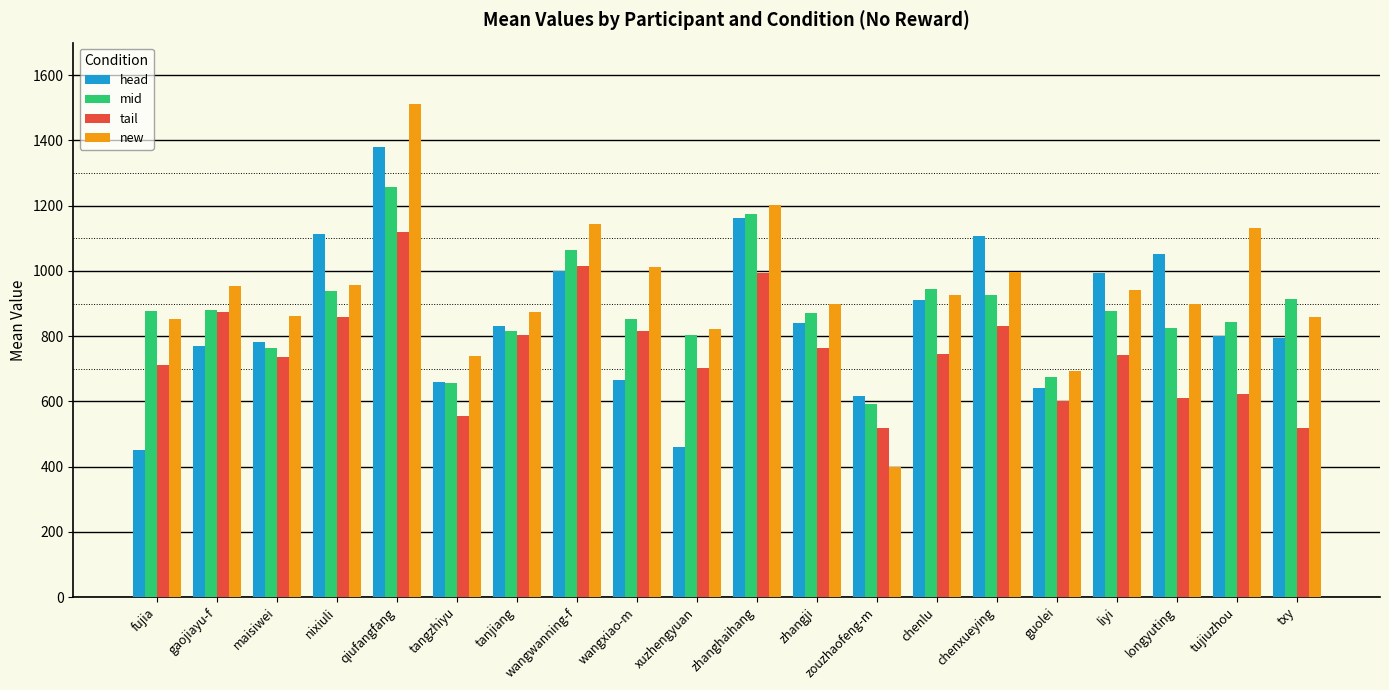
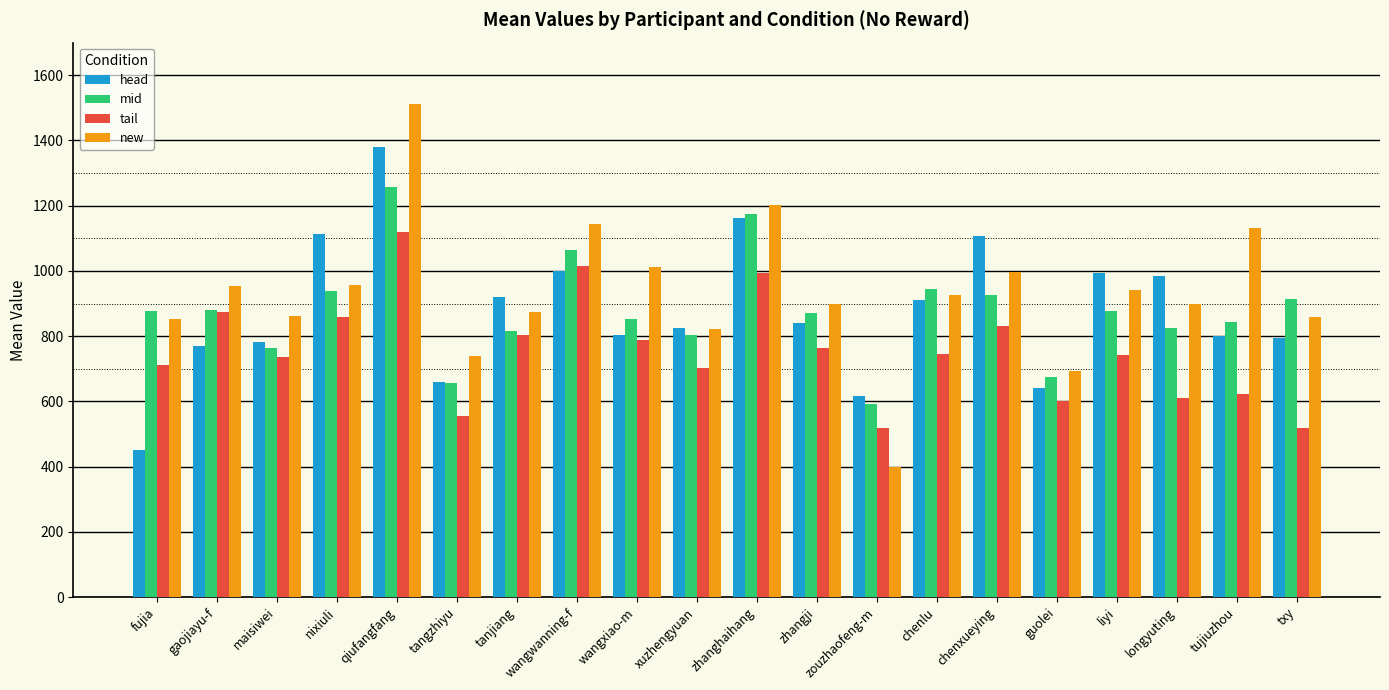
head, tanjiang: 830 -> 920
head, wangxiao-m: 660 -> 800
tail, wangxiao-m: 810 -> 790
head, xuzhengyuan: 460 -> 820
head, longyuting: 1050 -> 990
